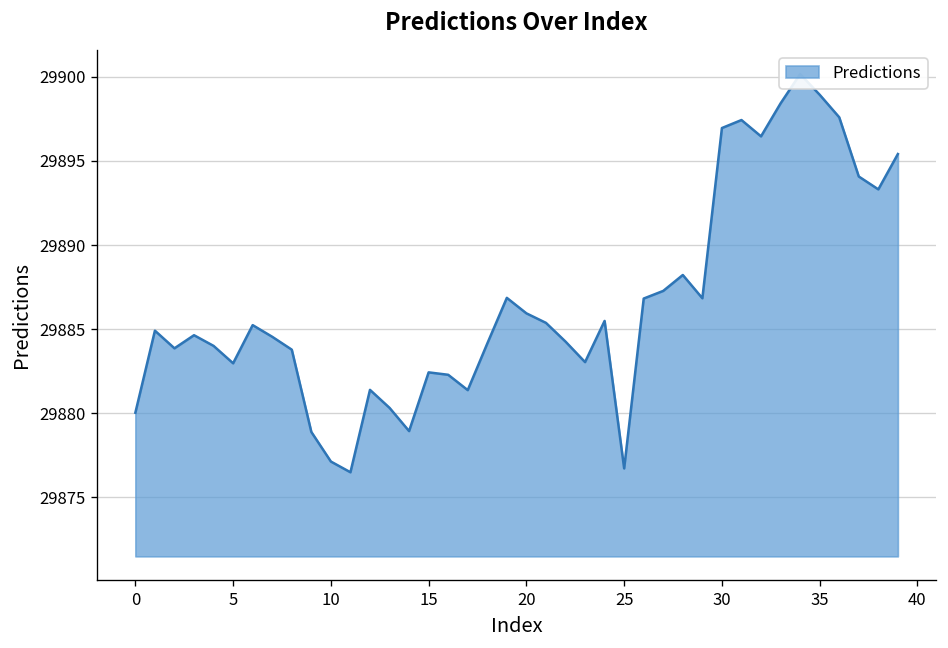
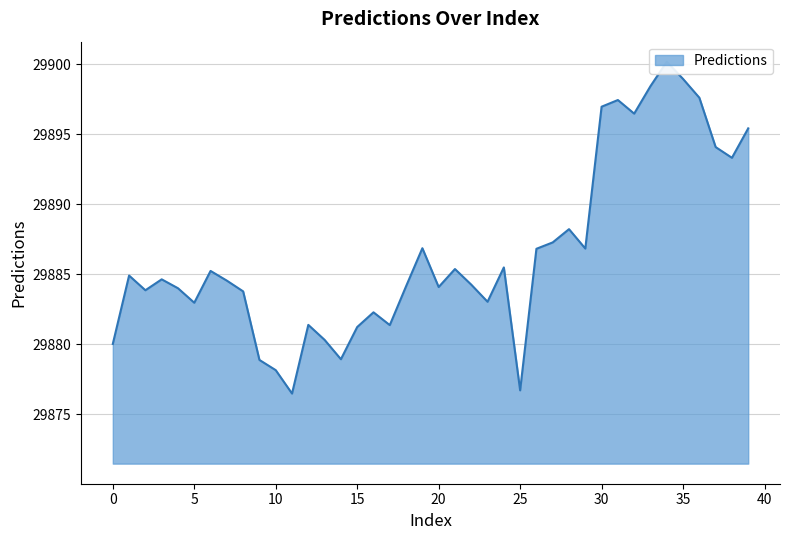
10: 29877.1 -> 29878.2
15: 29882.4 -> 29881.2
20: 29885.9 -> 29884.1
